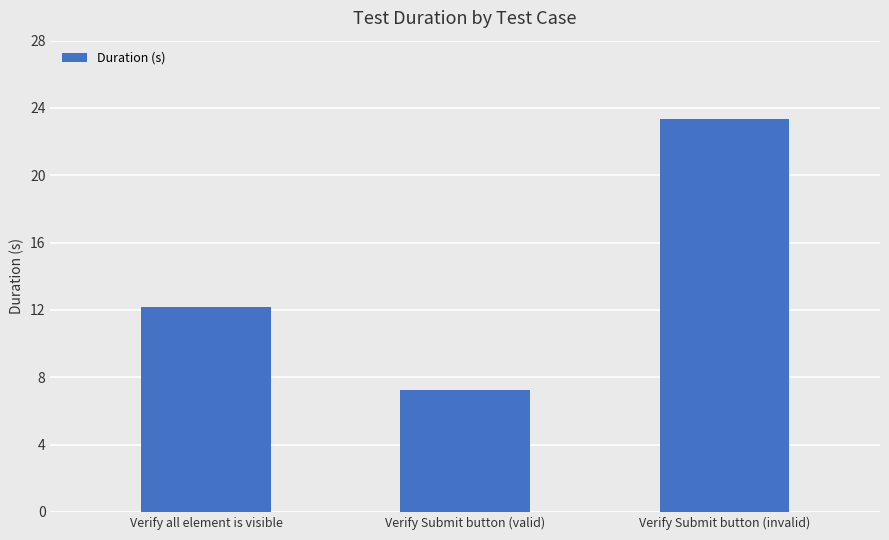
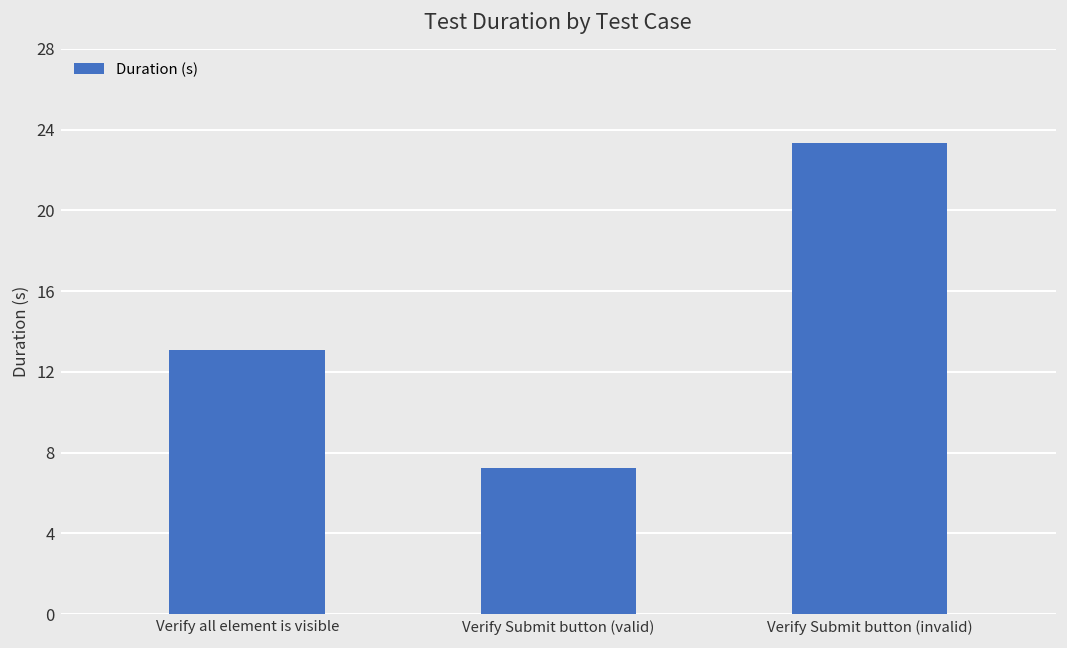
Verify all element is visible: 12.2 -> 13.1
